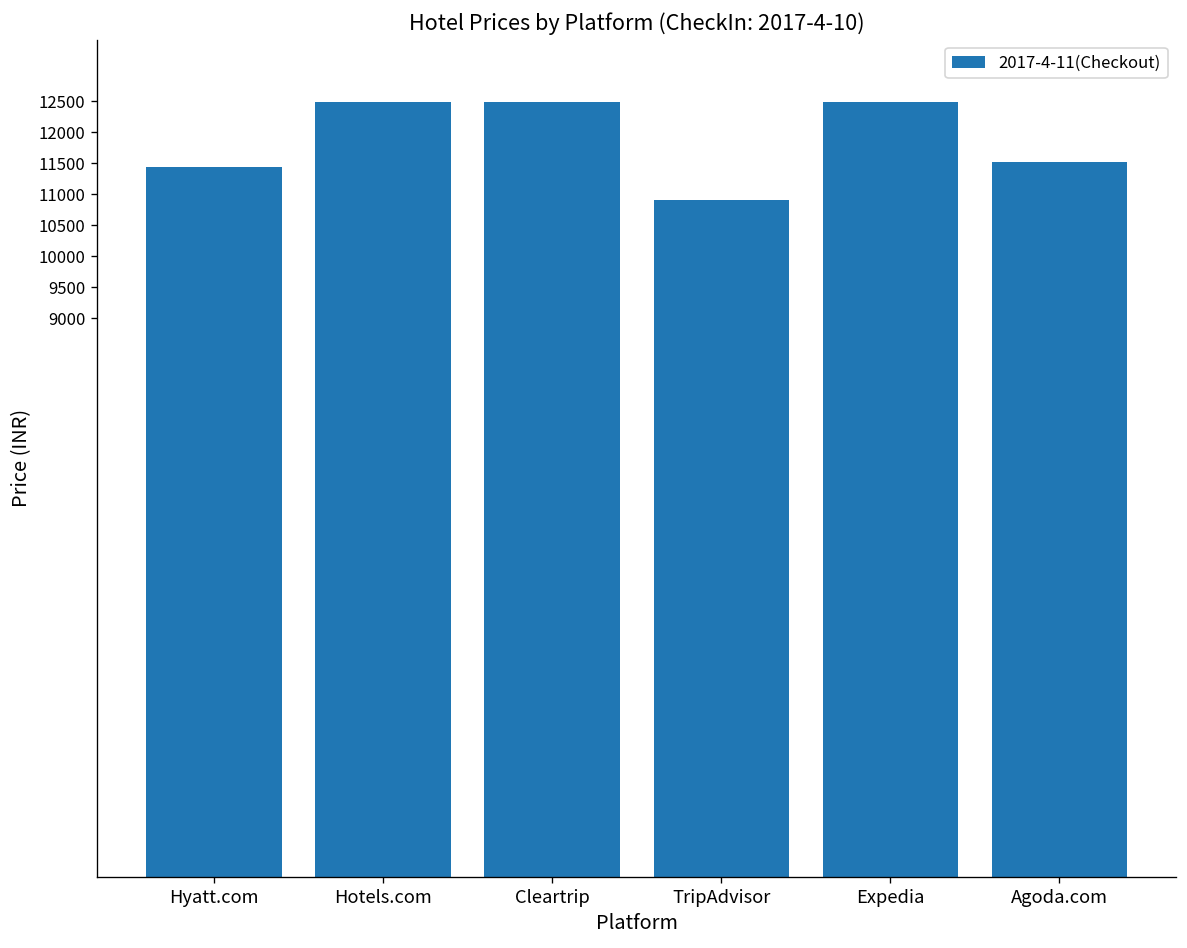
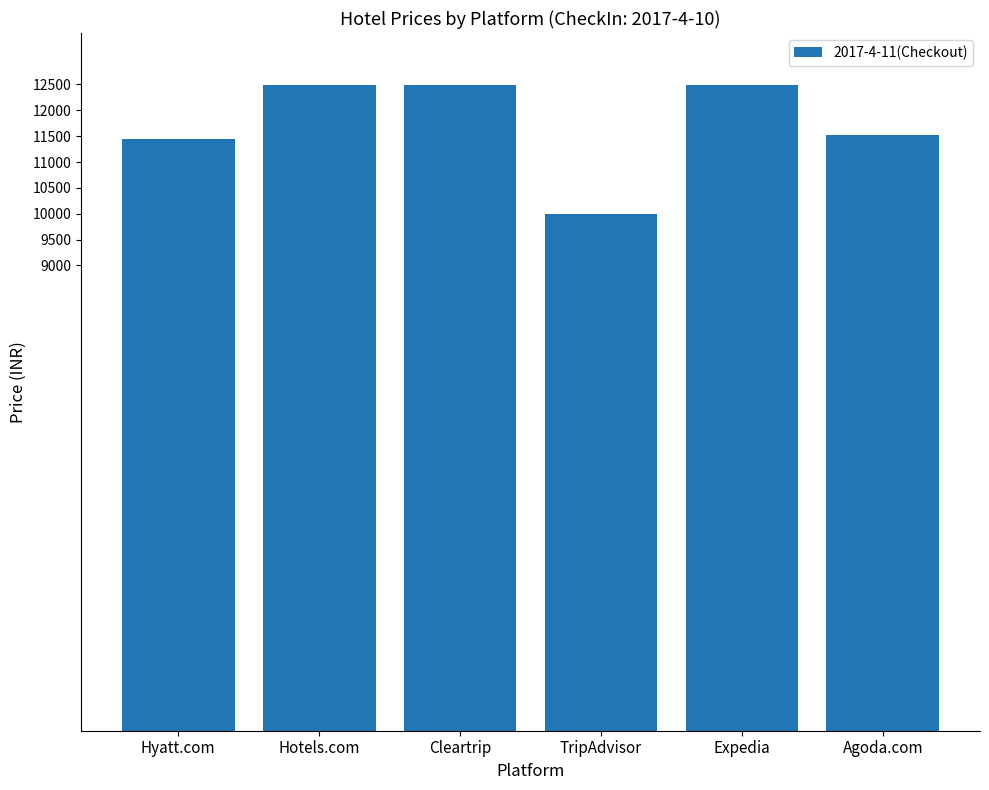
TripAdvisor: 10900 -> 10000
